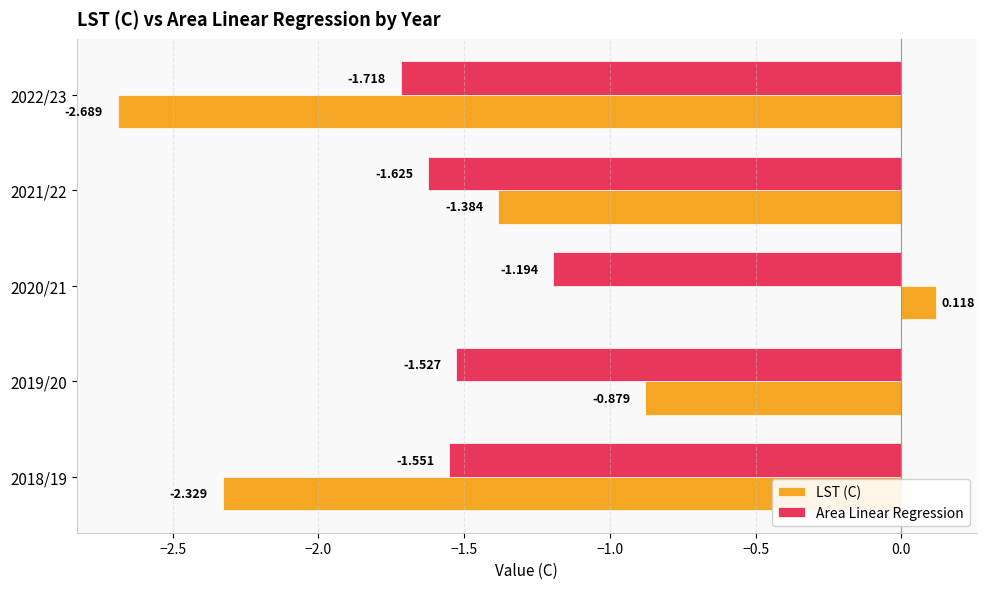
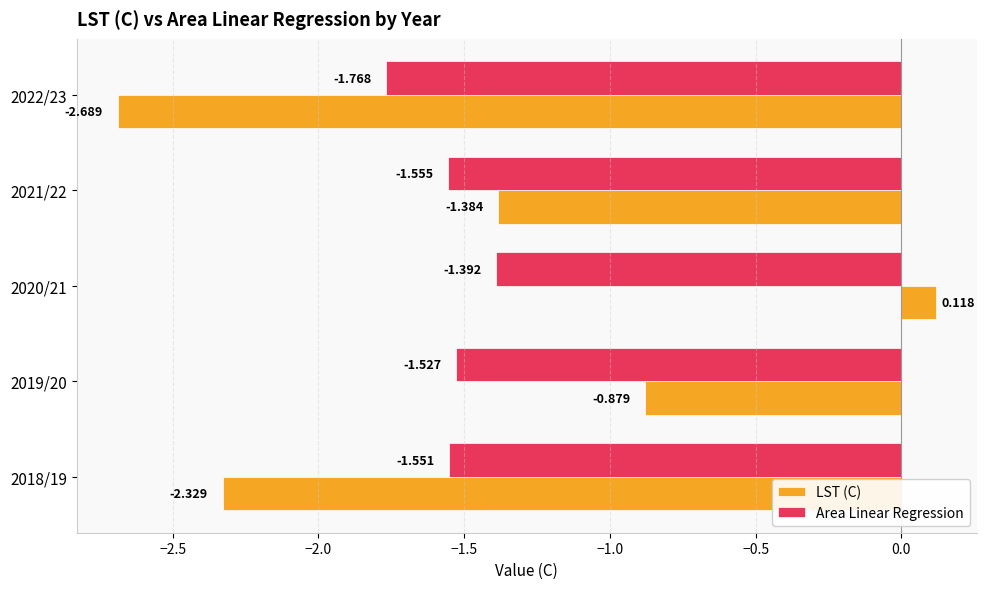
Area Linear Regression, 2022/23: -1.718 -> -1.768
Area Linear Regression, 2021/22: -1.625 -> -1.555
Area Linear Regression, 2020/21: -1.194 -> -1.392
